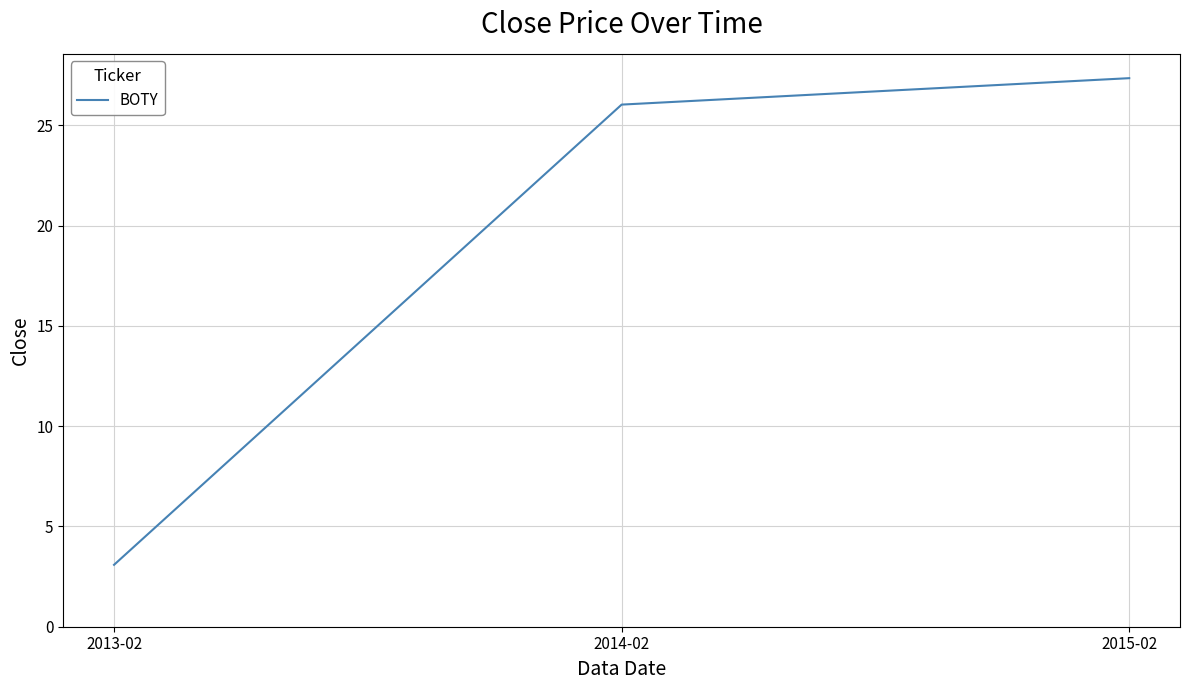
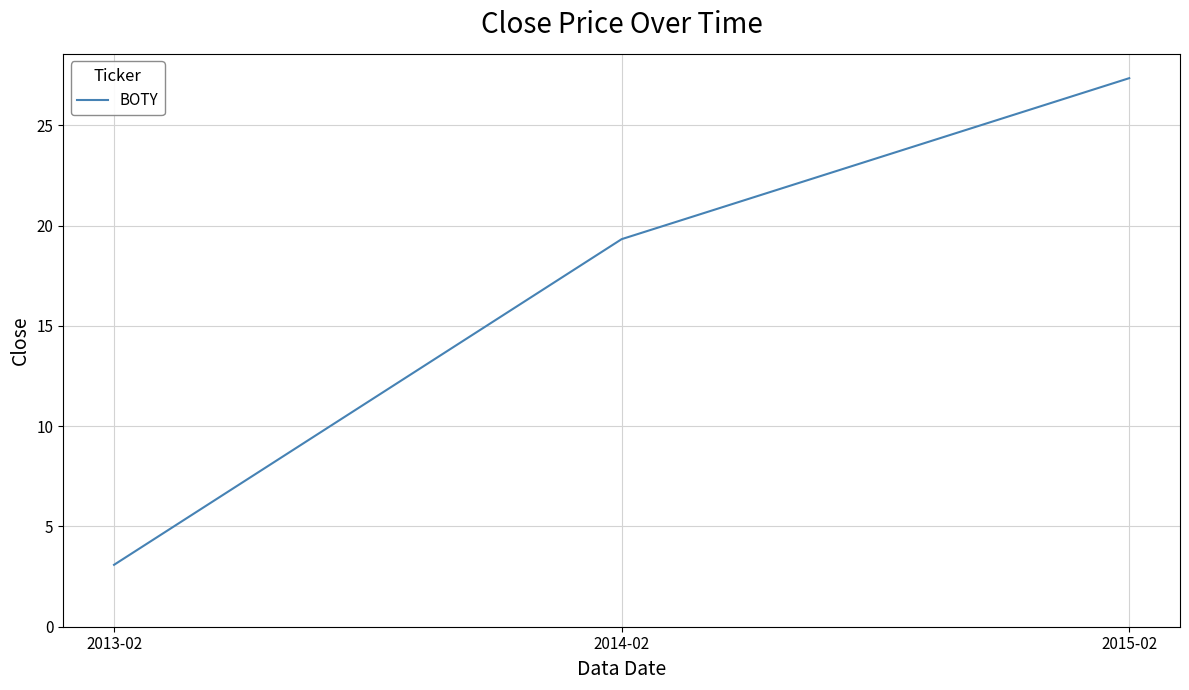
2014-02: 26.0 -> 19.3
